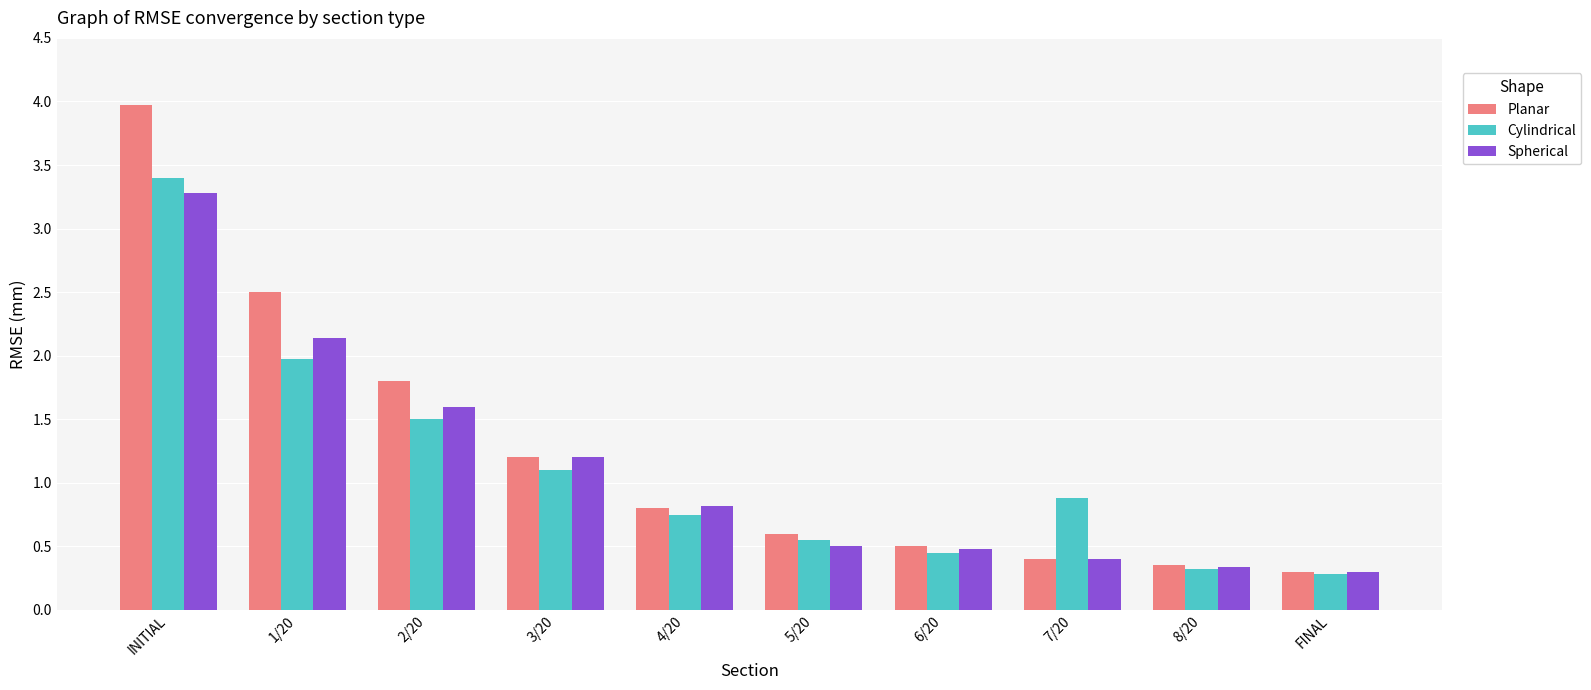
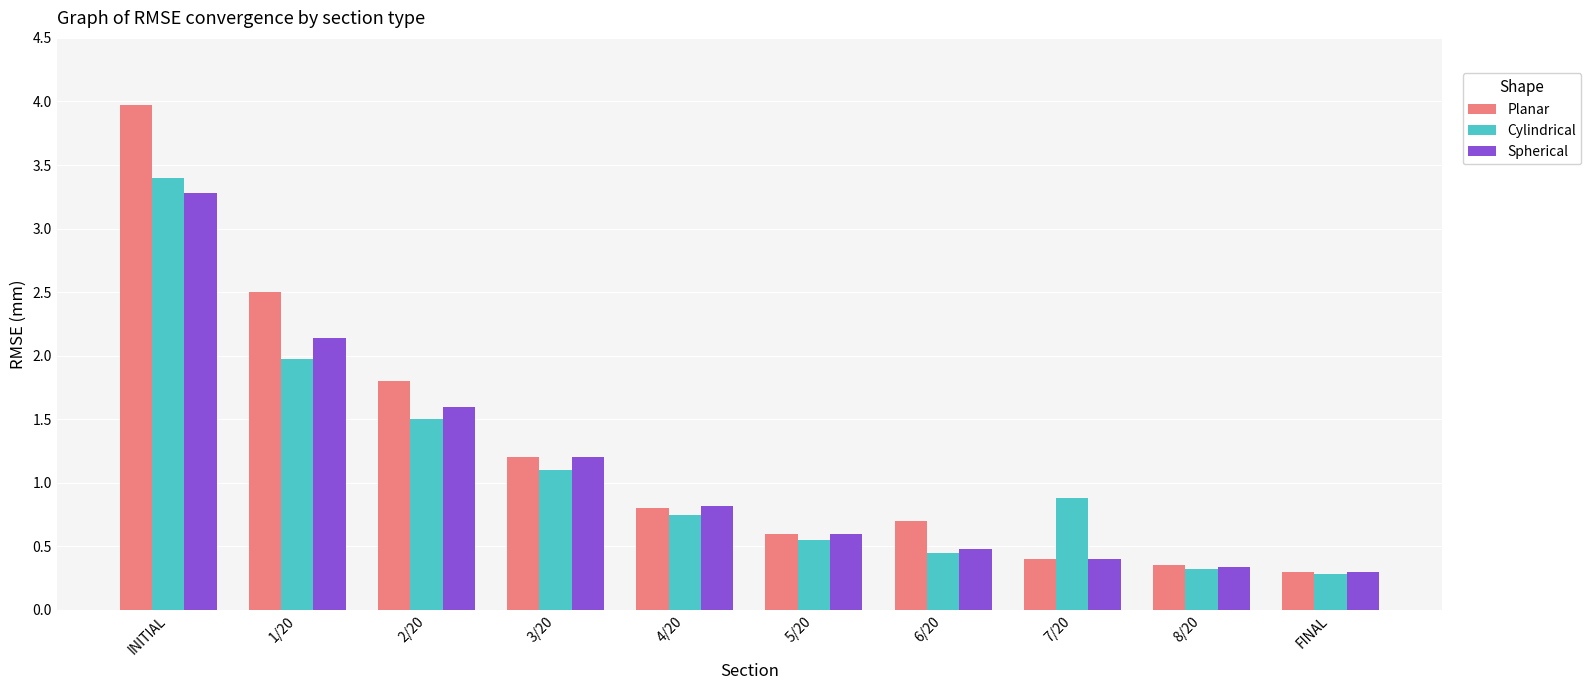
Spherical, 5/20: 0.5 -> 0.6
Planar, 6/20: 0.5 -> 0.7
